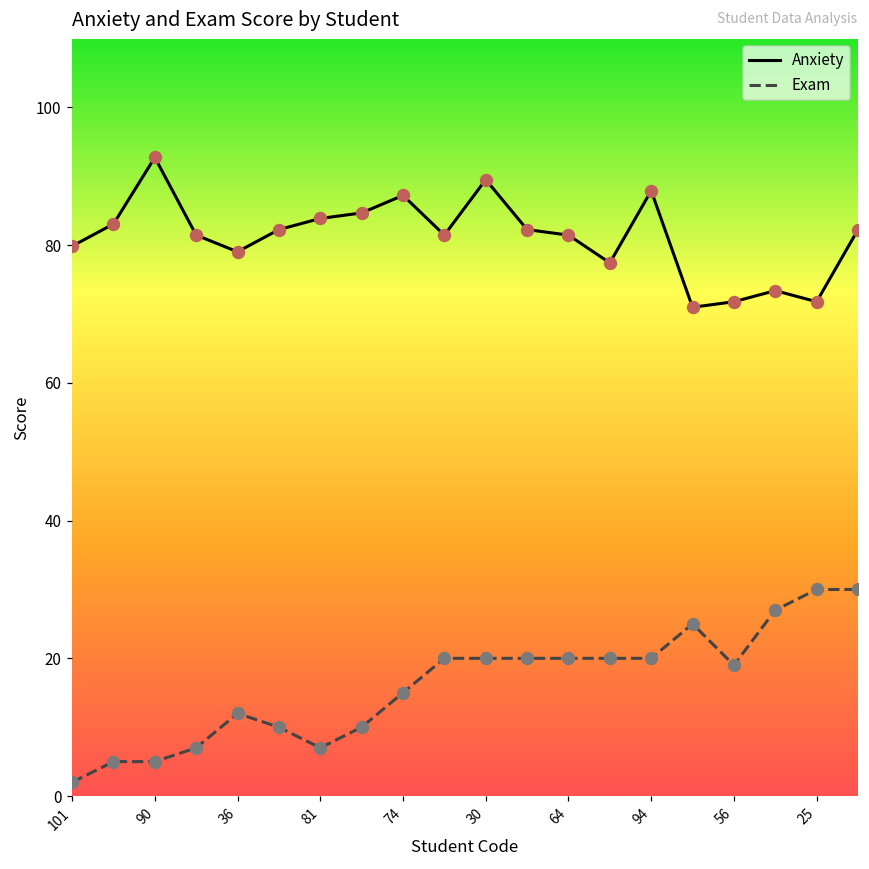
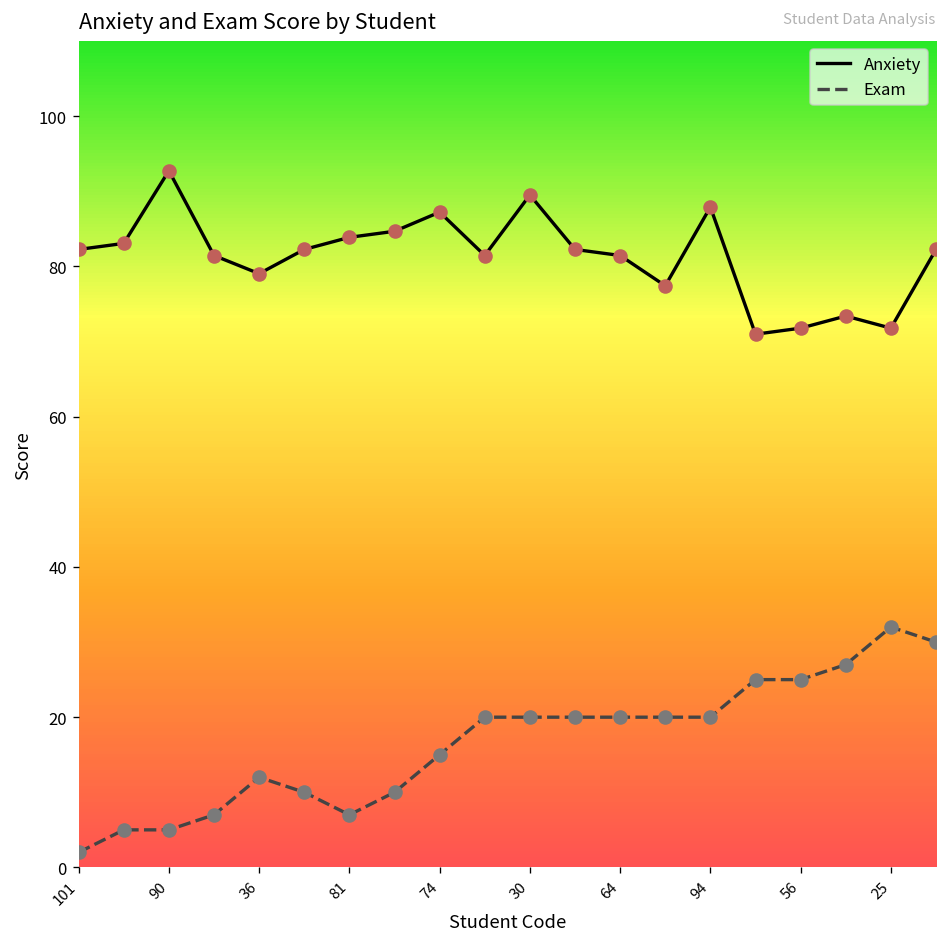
Anxiety, 101: 80 -> 82
Exam, 56: 19 -> 25
Exam, 25: 30 -> 32
